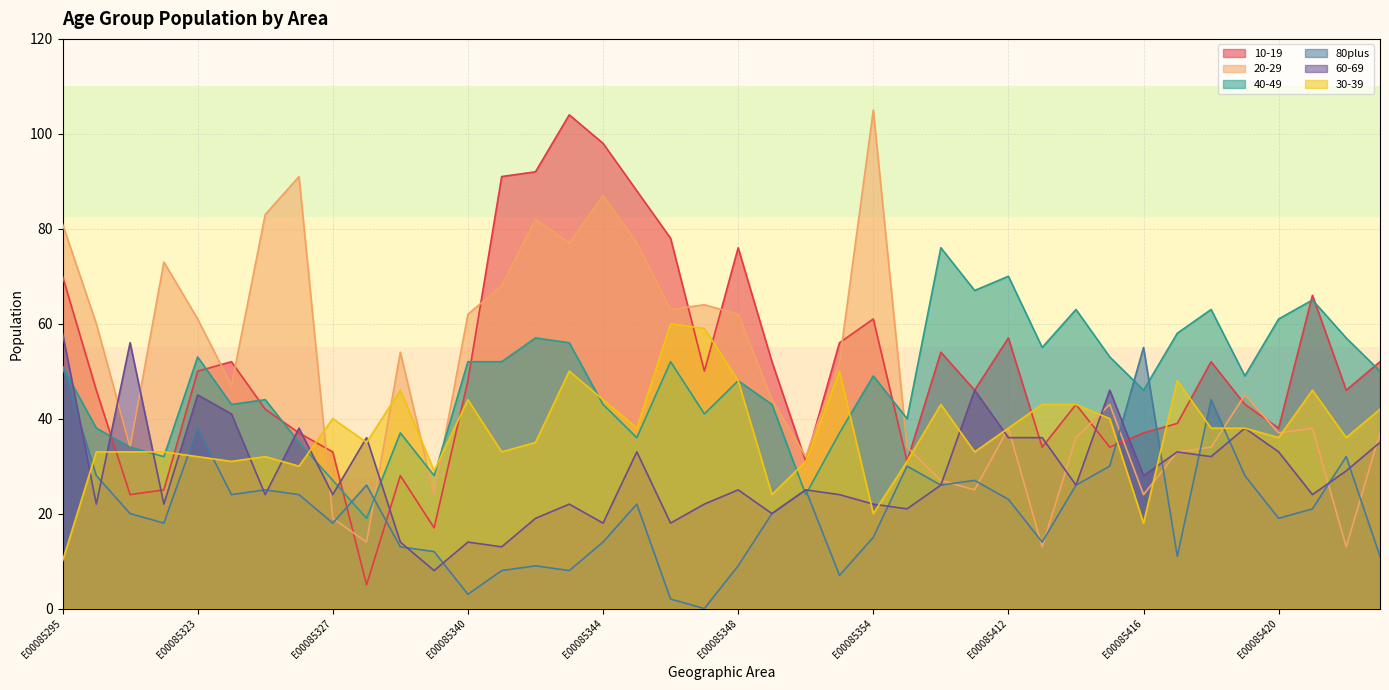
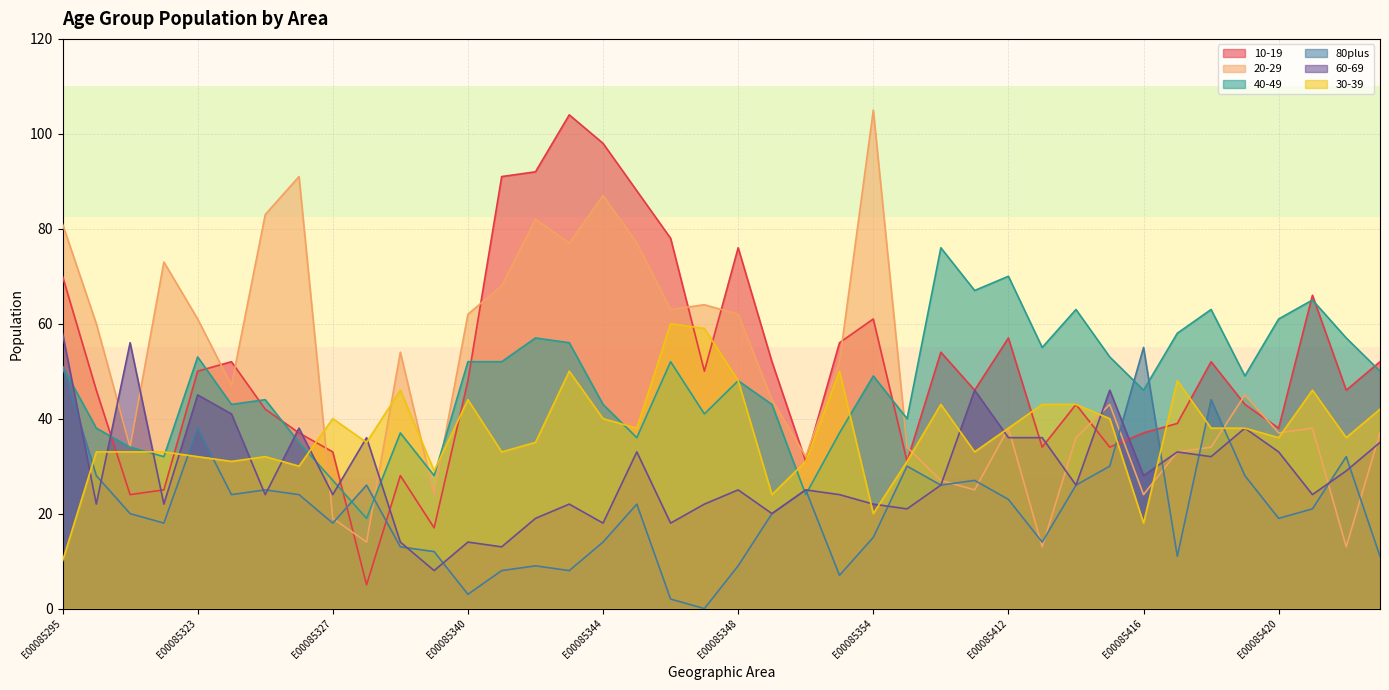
30-39, E00085344: 44 -> 40
